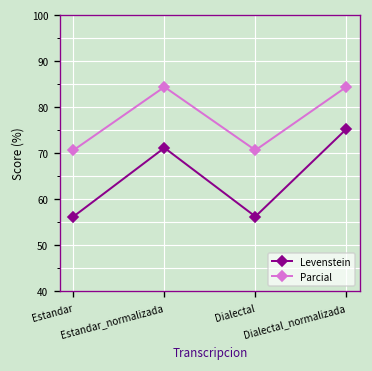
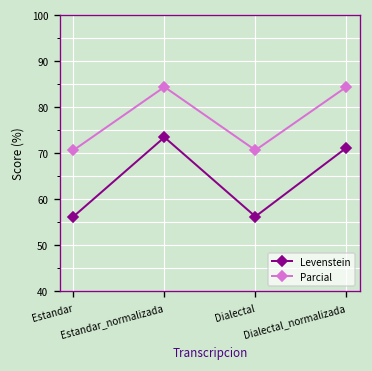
Levenstein, Estandar_normalizada: 71 -> 73
Levenstein, Dialectal_normalizada: 75 -> 71
